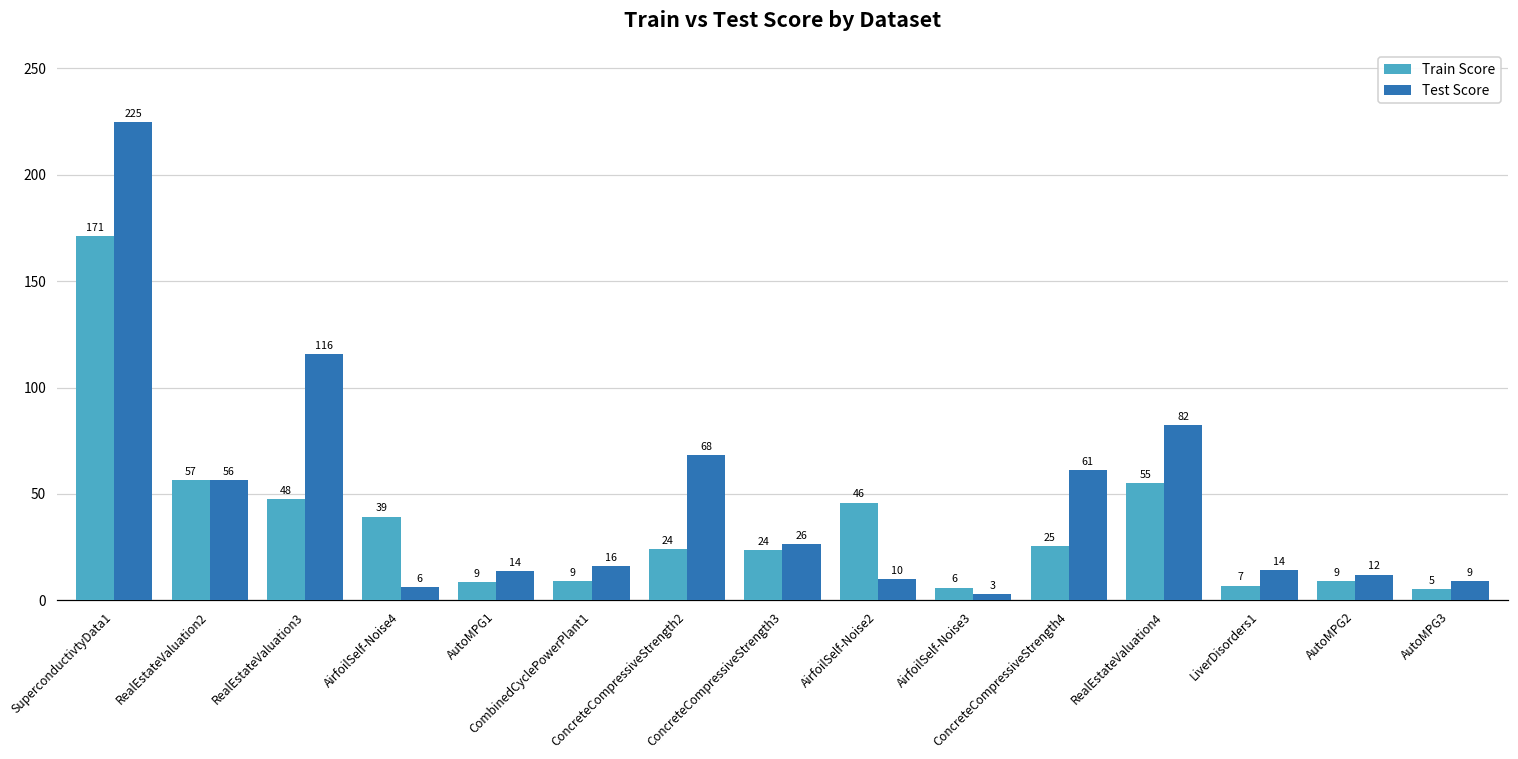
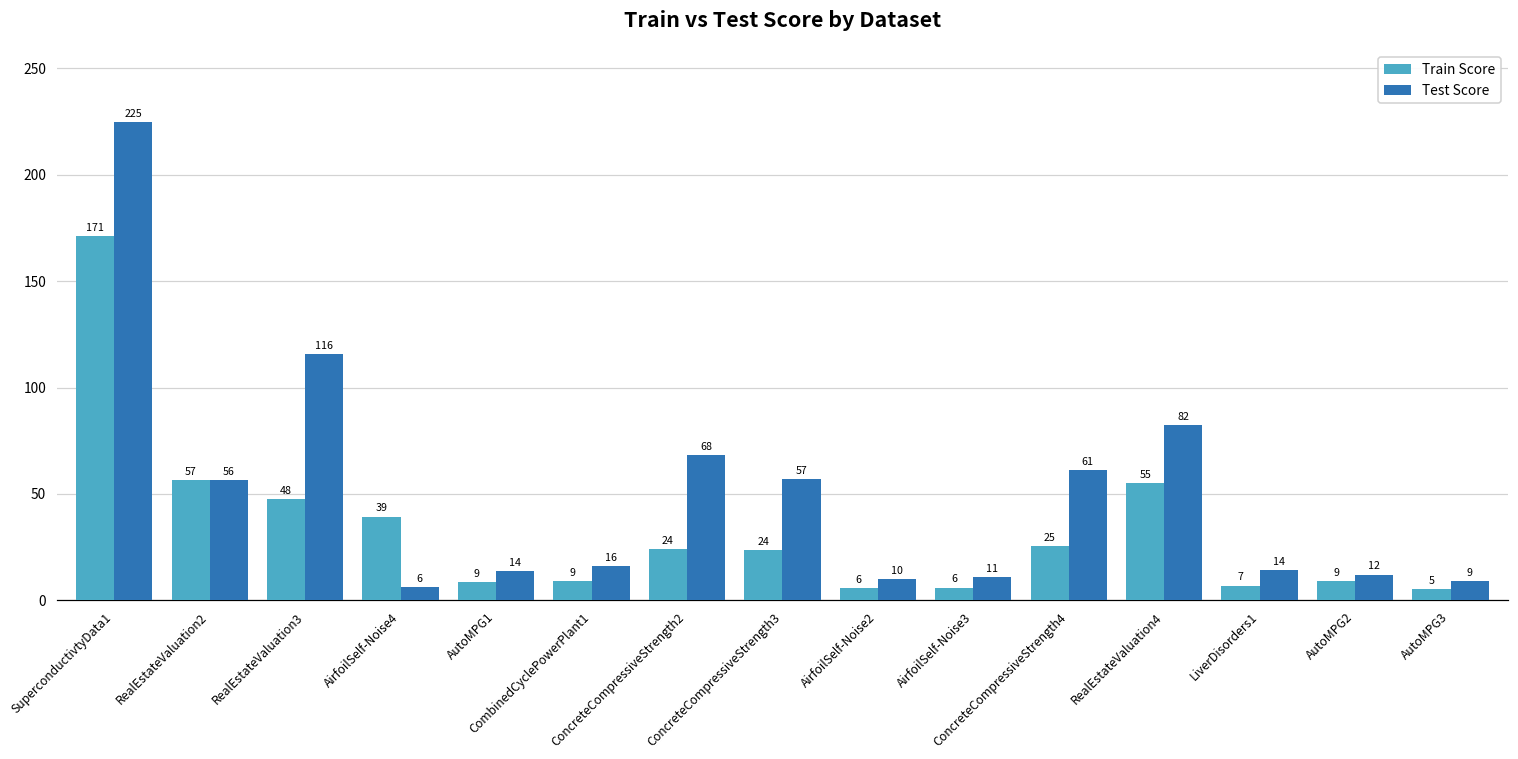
Test Score, ConcreteCompressiveStrength3: 26 -> 57
Train Score, AirfoilSelf-Noise2: 46 -> 6
Test Score, AirfoilSelf-Noise3: 3 -> 11
